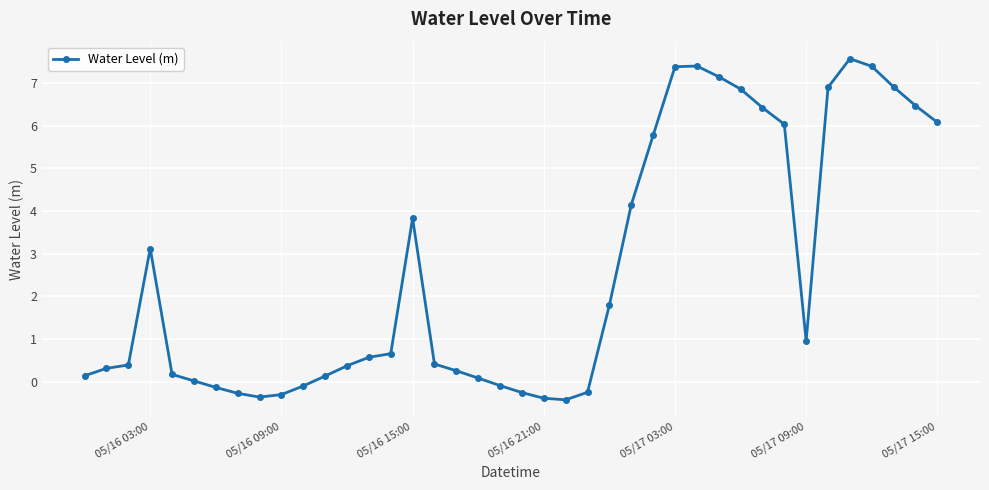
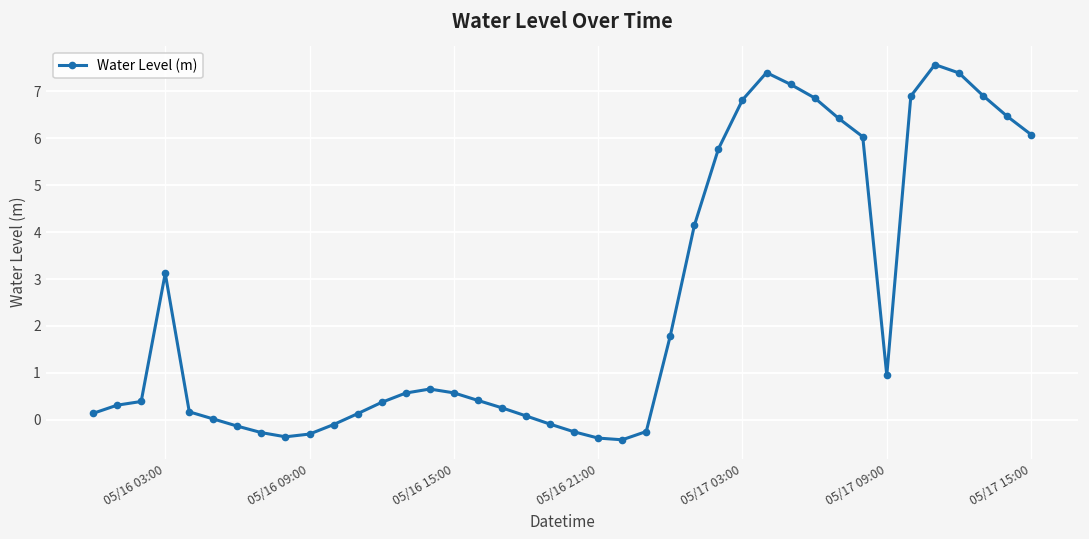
05/16 15:00: 3.8 -> 0.6
05/17 03:00: 7.4 -> 6.8
